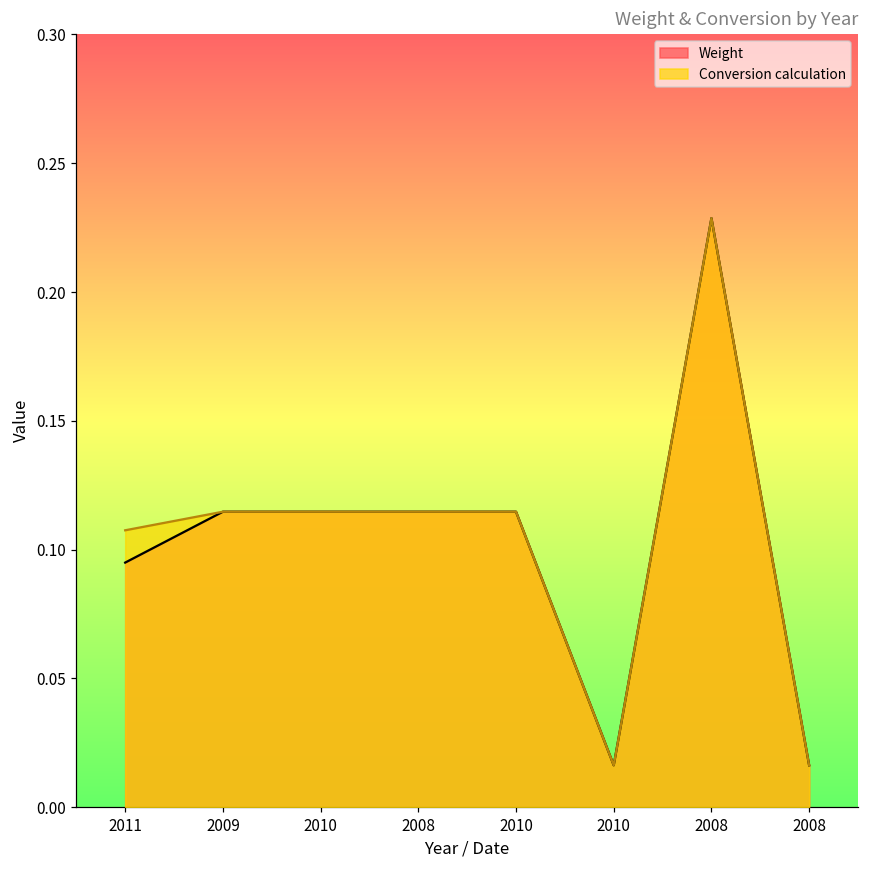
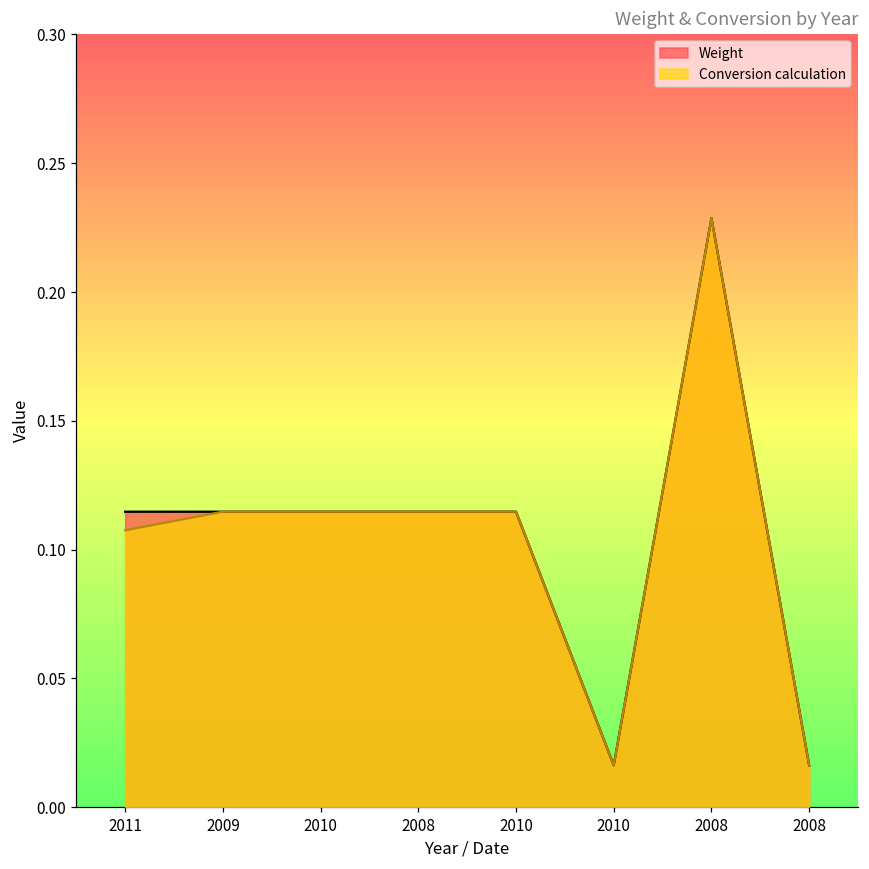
Weight, 2011: 0.095 -> 0.115
